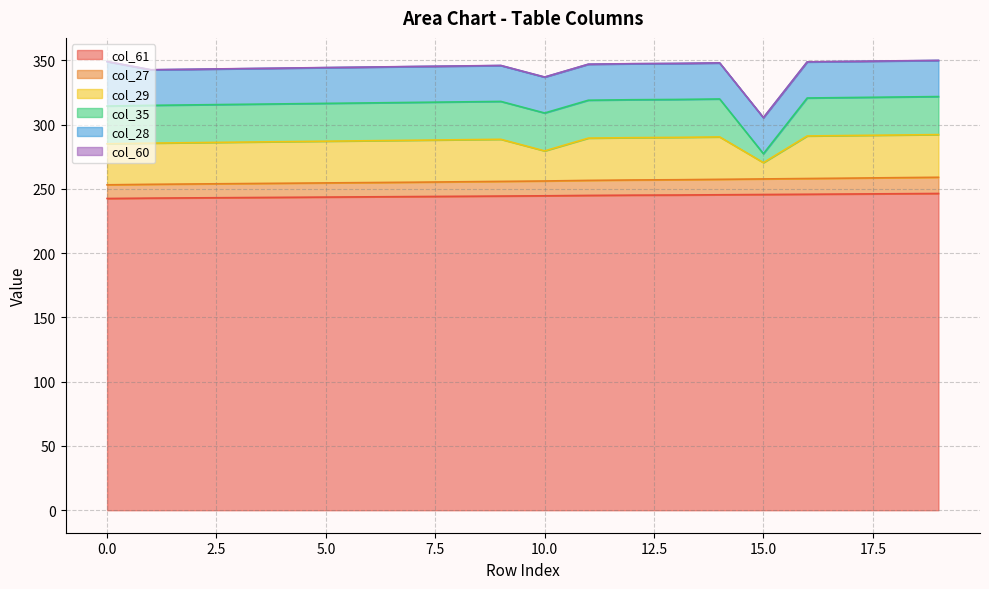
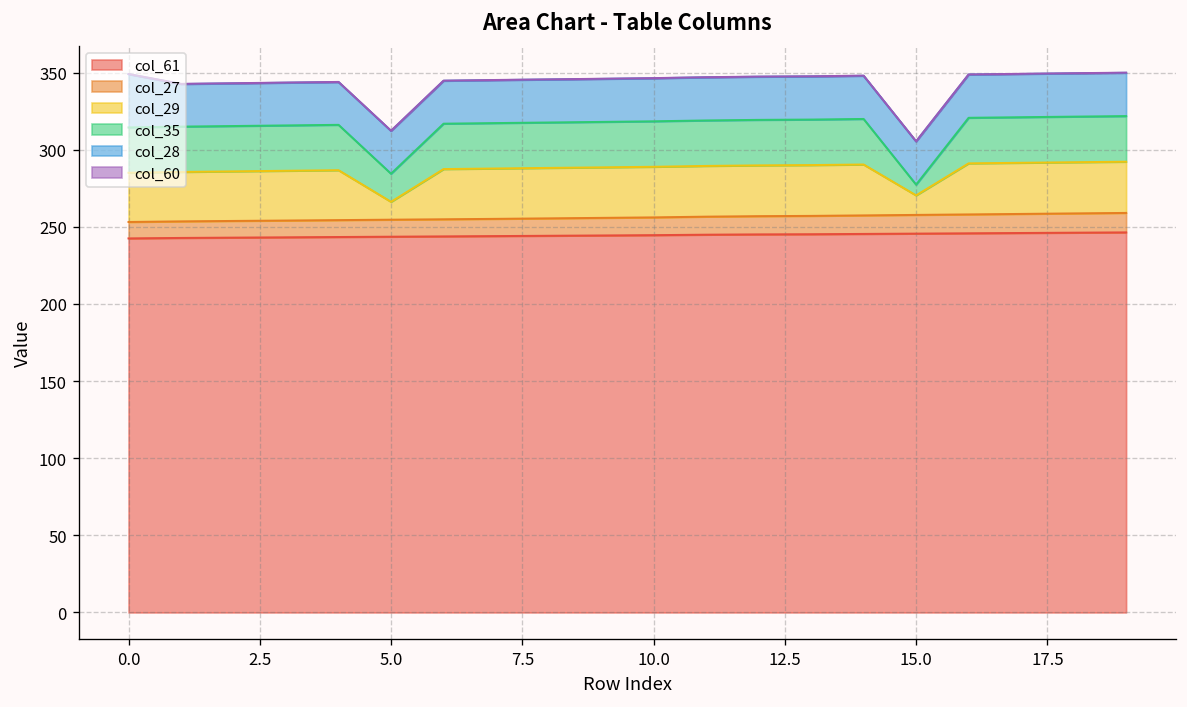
col_29, 5.0: 32 -> 12
col_35, 5.0: 29 -> 18
col_29, 10.0: 23 -> 33
